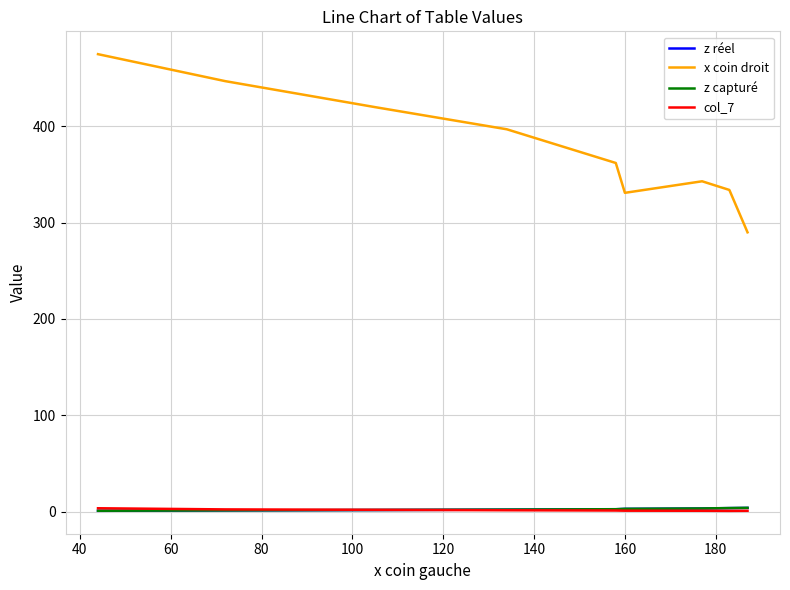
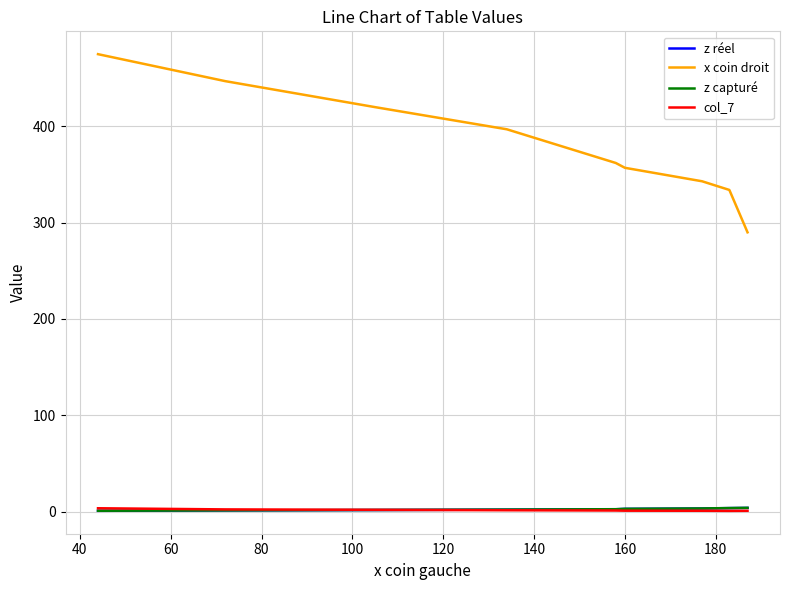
x coin droit, 160: 330 -> 360
